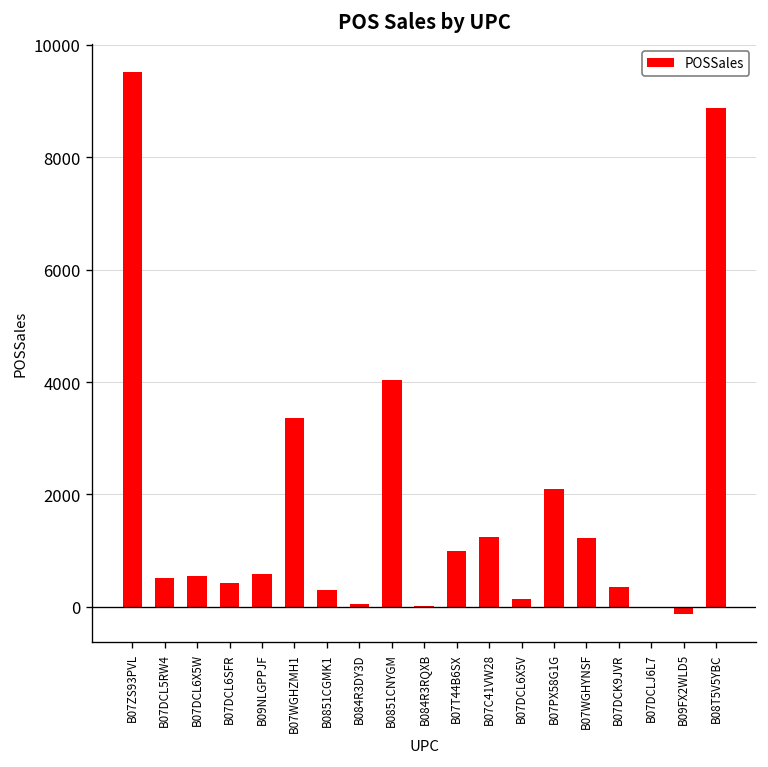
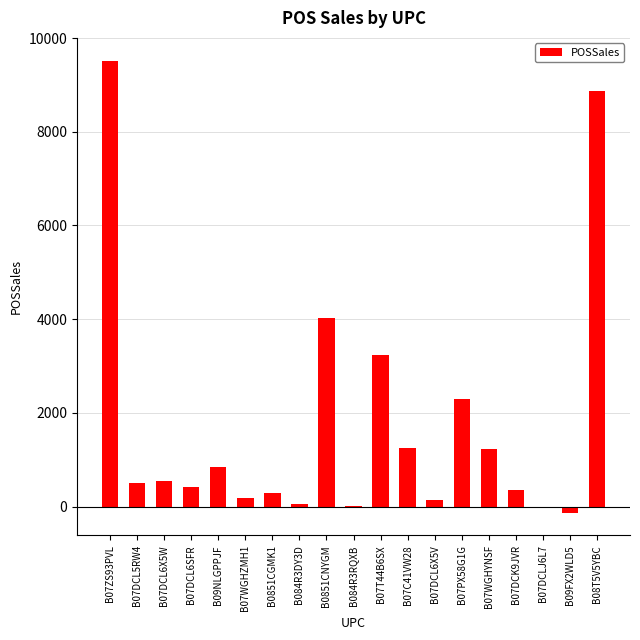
B09NLGPPJF: 600 -> 800
B07WGHZMH1: 3400 -> 200
B07T44B6SX: 1000 -> 3200
B07PX58G1G: 2100 -> 2300
